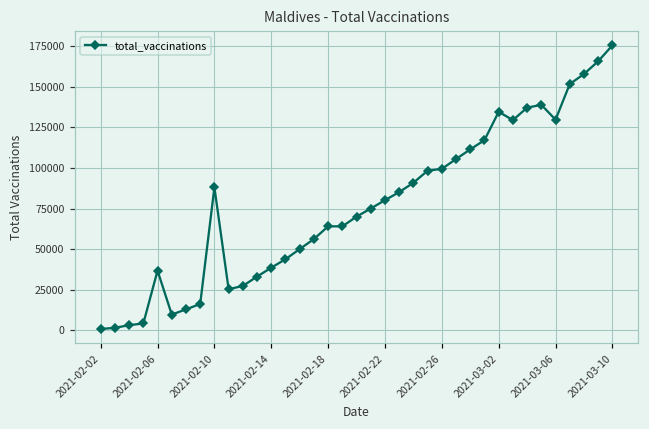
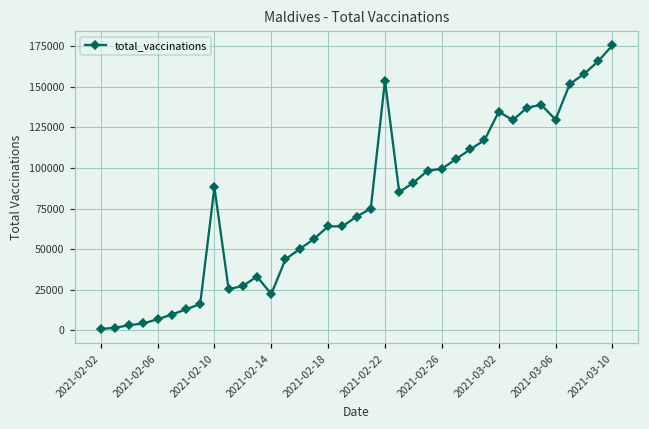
2021-02-06: 37000 -> 7000
2021-02-14: 39000 -> 22000
2021-02-22: 80000 -> 154000
